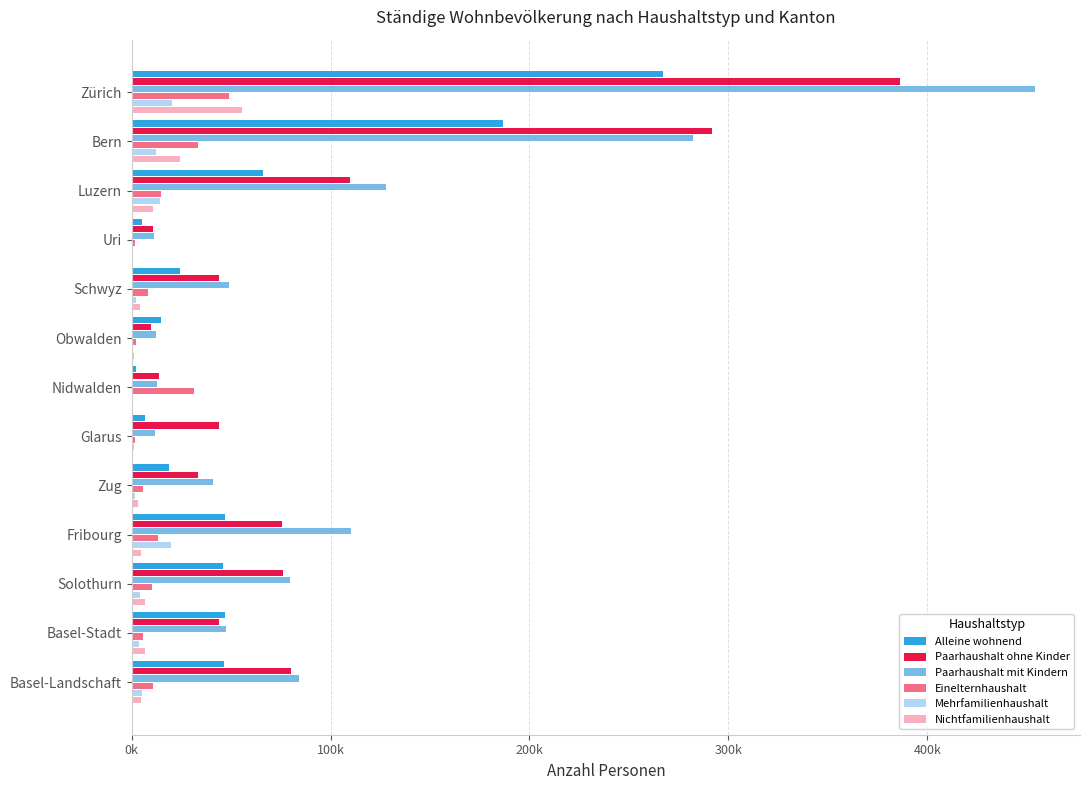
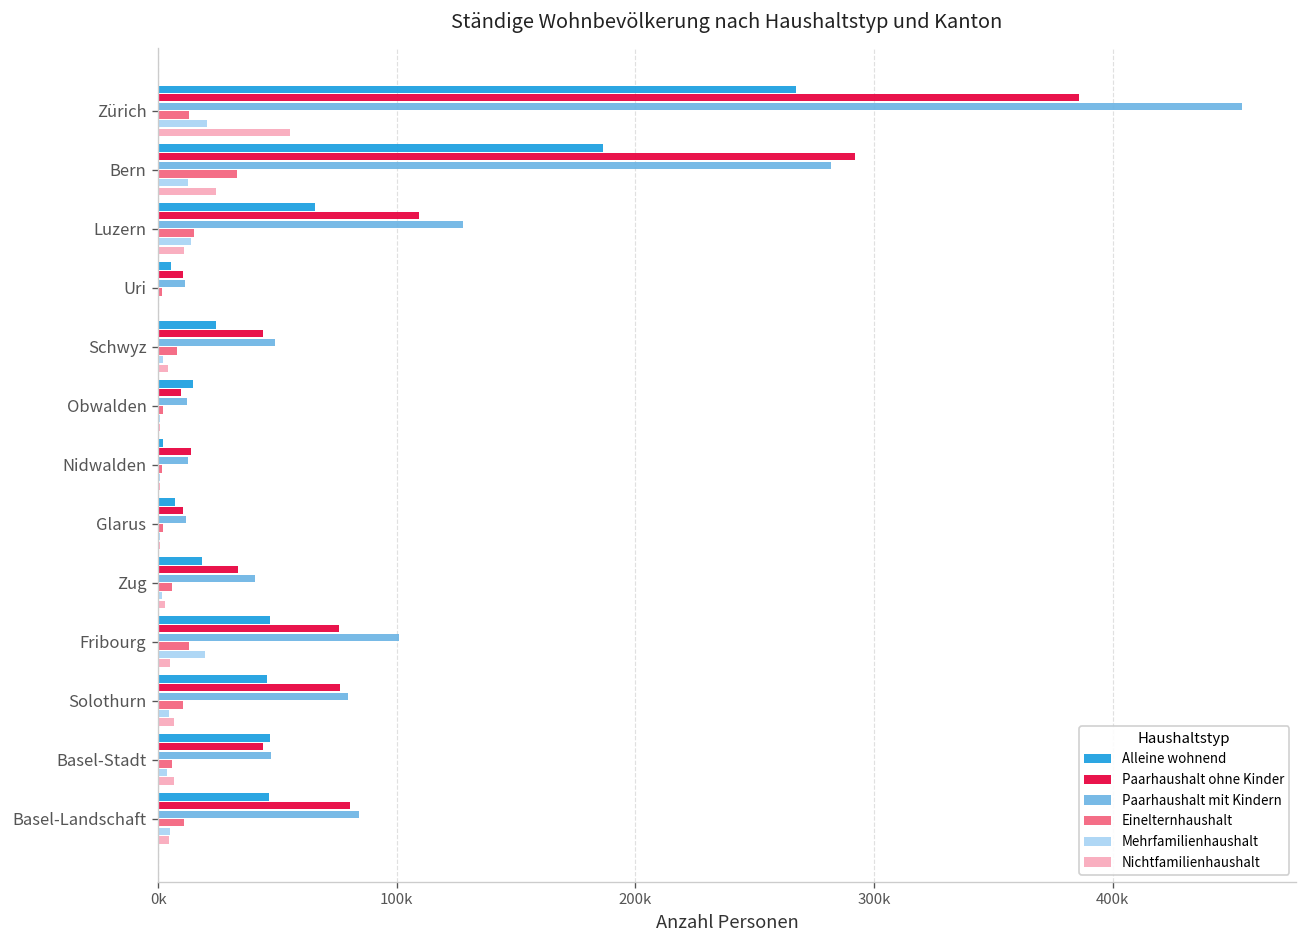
Einelternhaushalt, Zürich: 49000 -> 13000
Einelternhaushalt, Nidwalden: 31000 -> 2000
Paarhaushalt ohne Kinder, Glarus: 44000 -> 11000
Paarhaushalt mit Kindern, Fribourg: 110000 -> 101000
